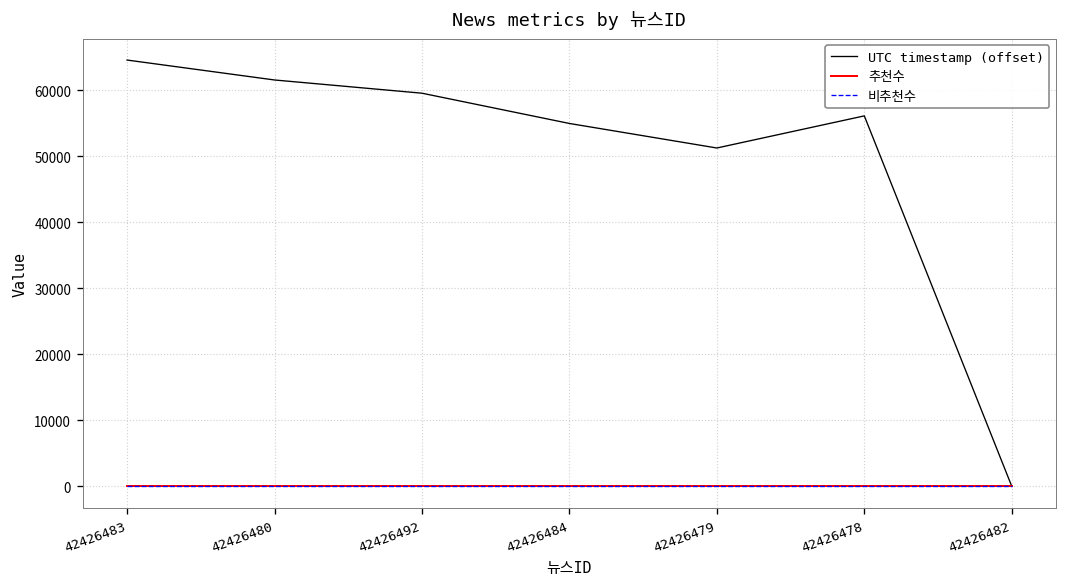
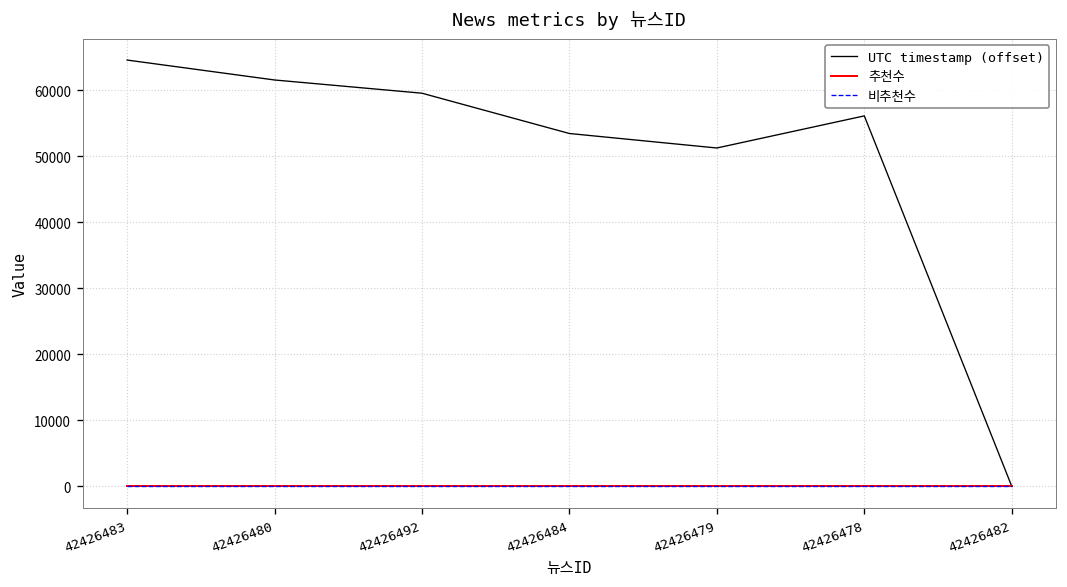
UTC timestamp (offset), 42426484: 55000 -> 53000
